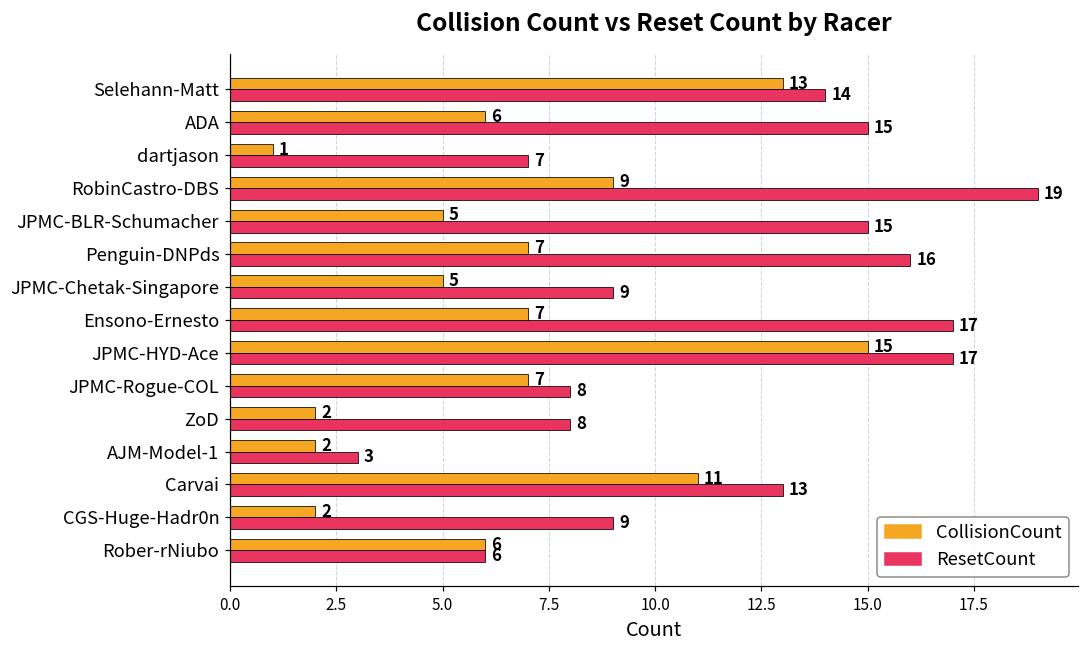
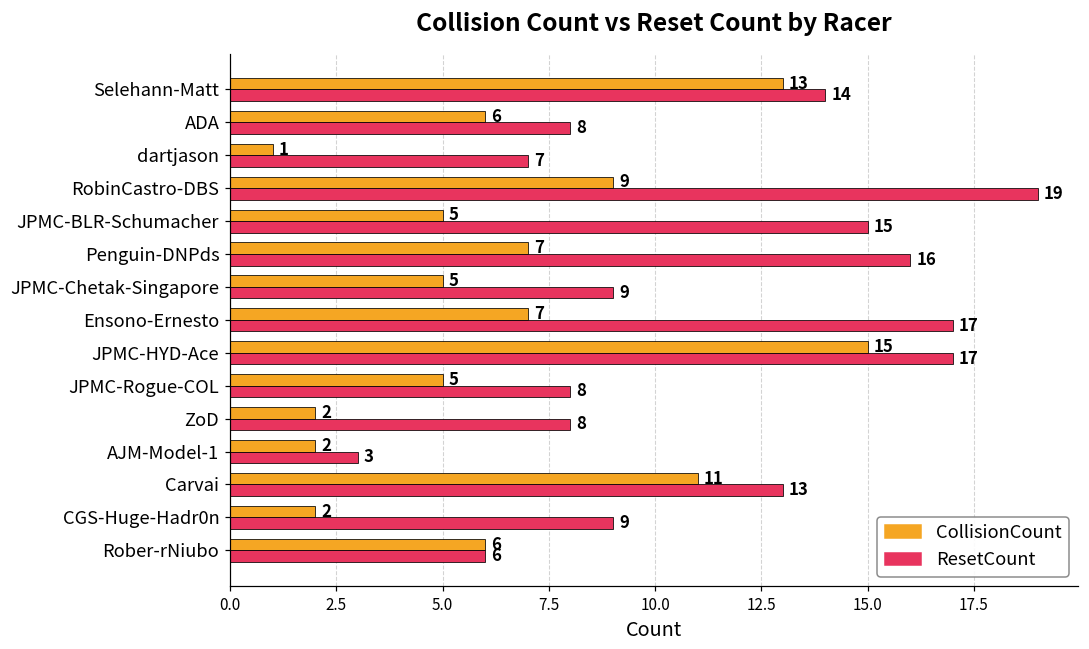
ResetCount, ADA: 15 -> 8
CollisionCount, JPMC-Rogue-COL: 7 -> 5
